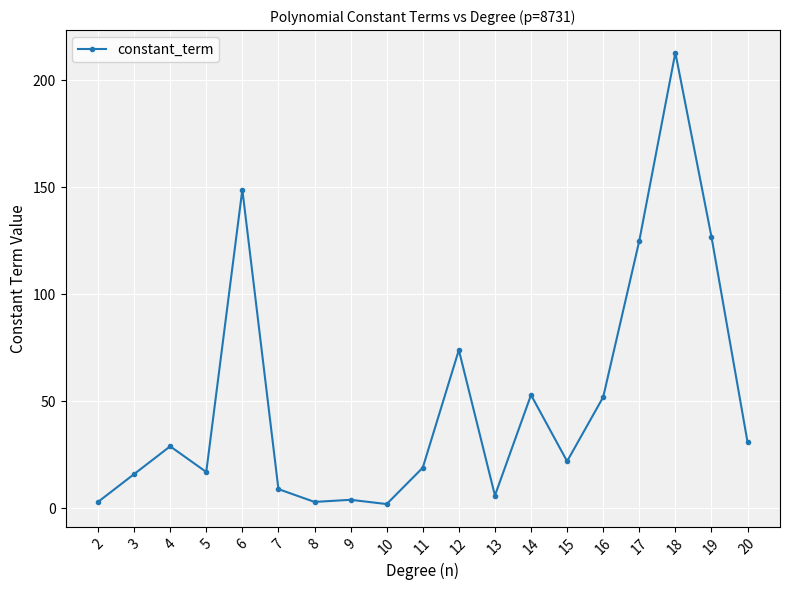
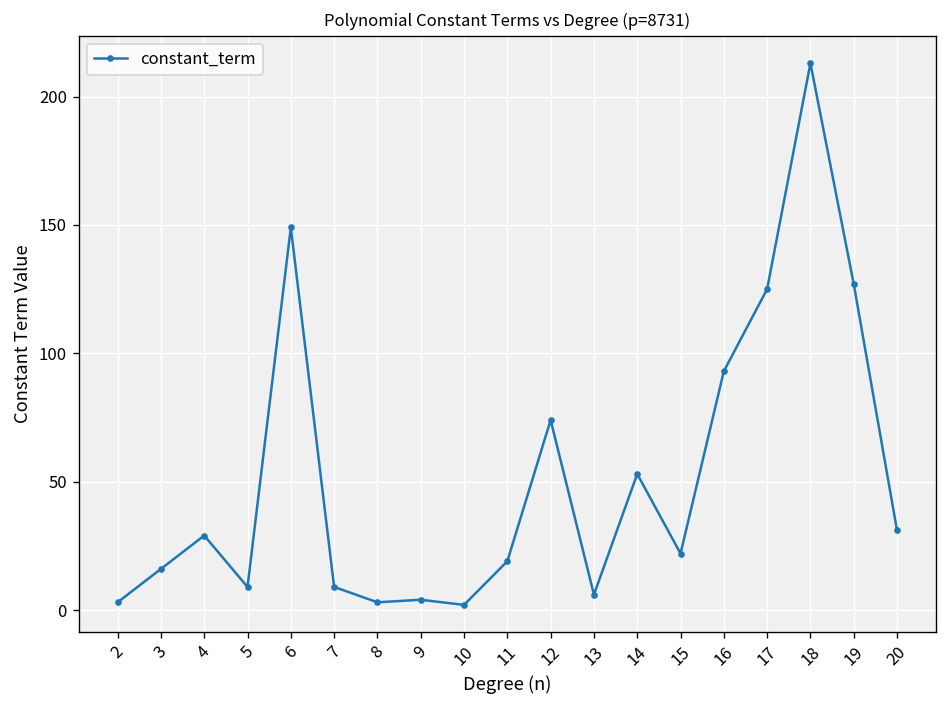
5: 17 -> 9
16: 52 -> 93
